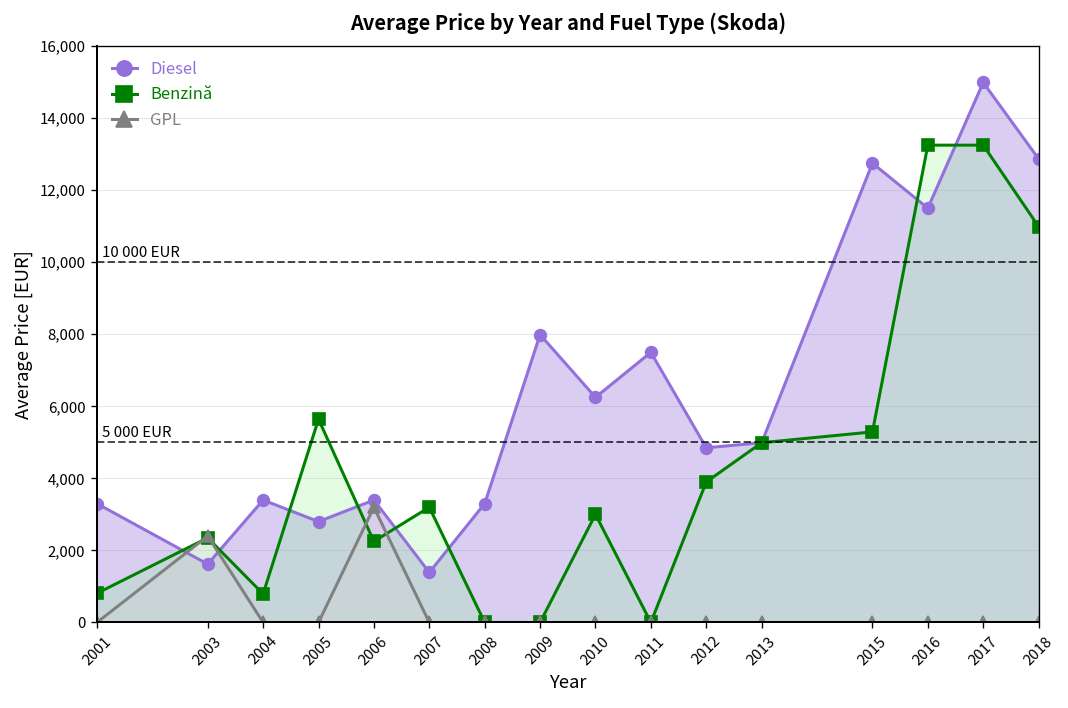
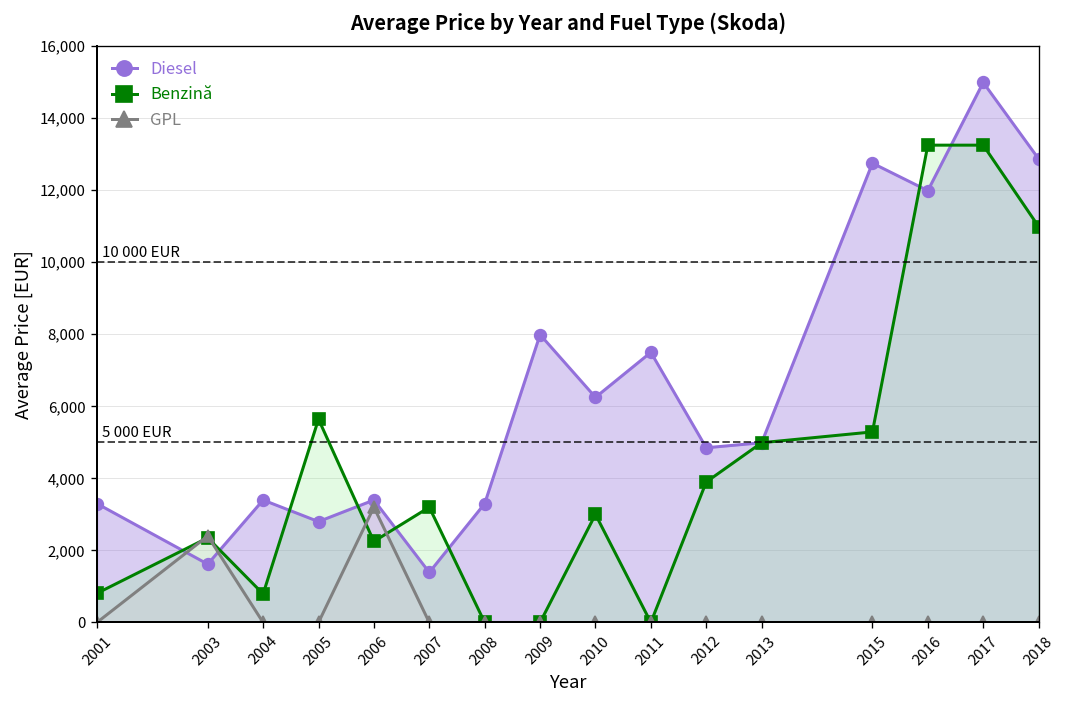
Diesel, 2016: 11,500 -> 12,000
